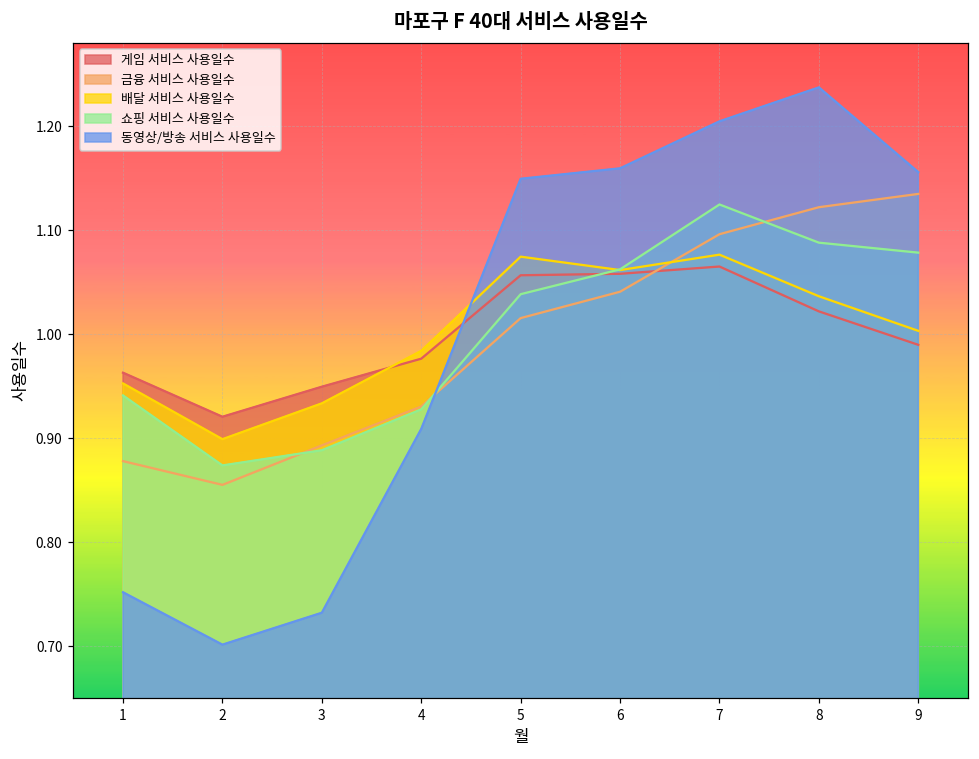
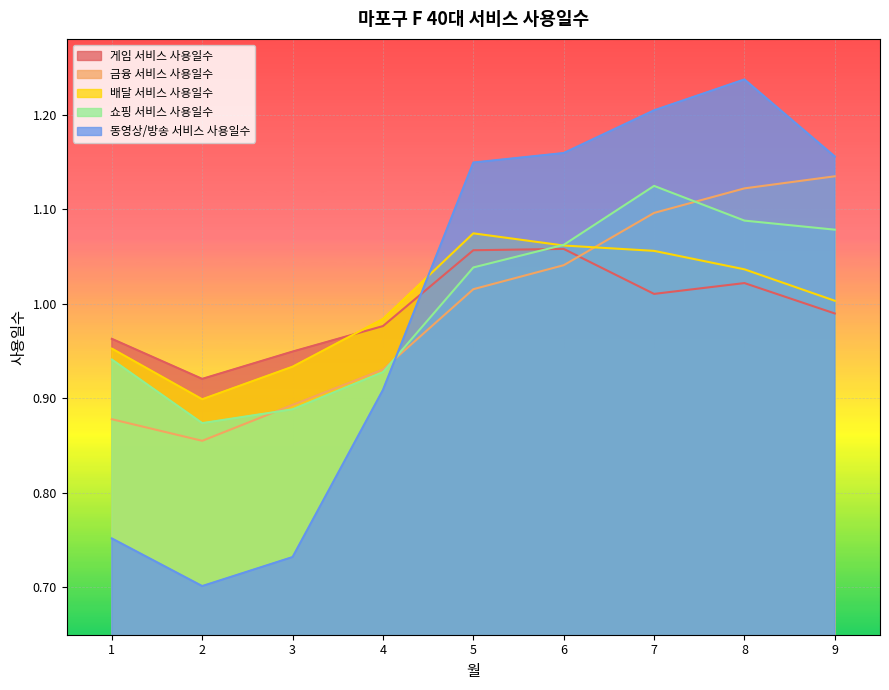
게임 서비스 사용일수, 7: 1.06 -> 1.01
배달 서비스 사용일수, 7: 1.08 -> 1.06
